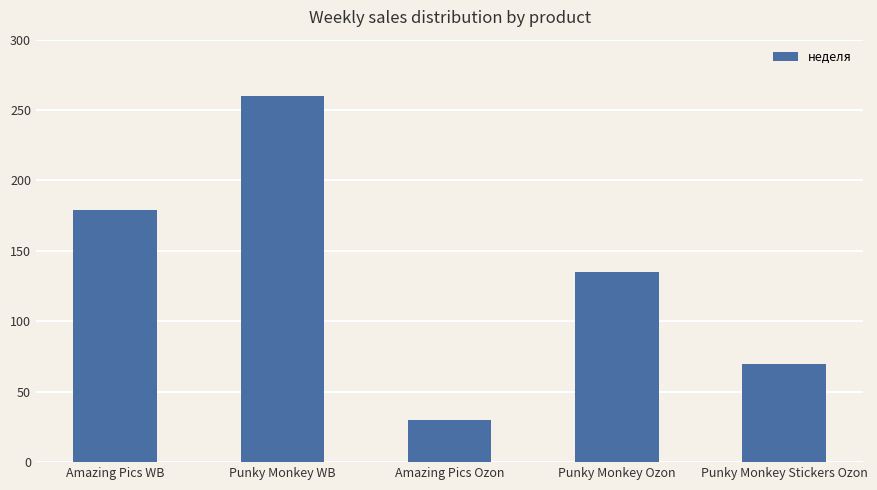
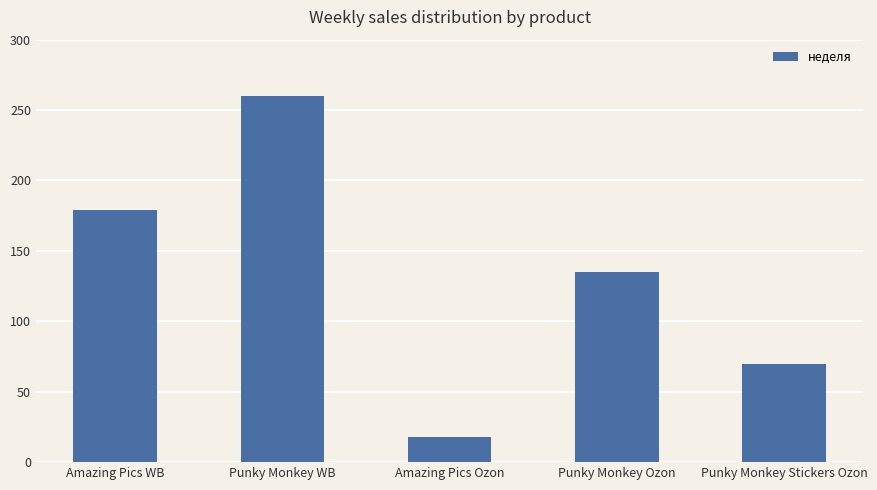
Amazing Pics Ozon: 30 -> 18
